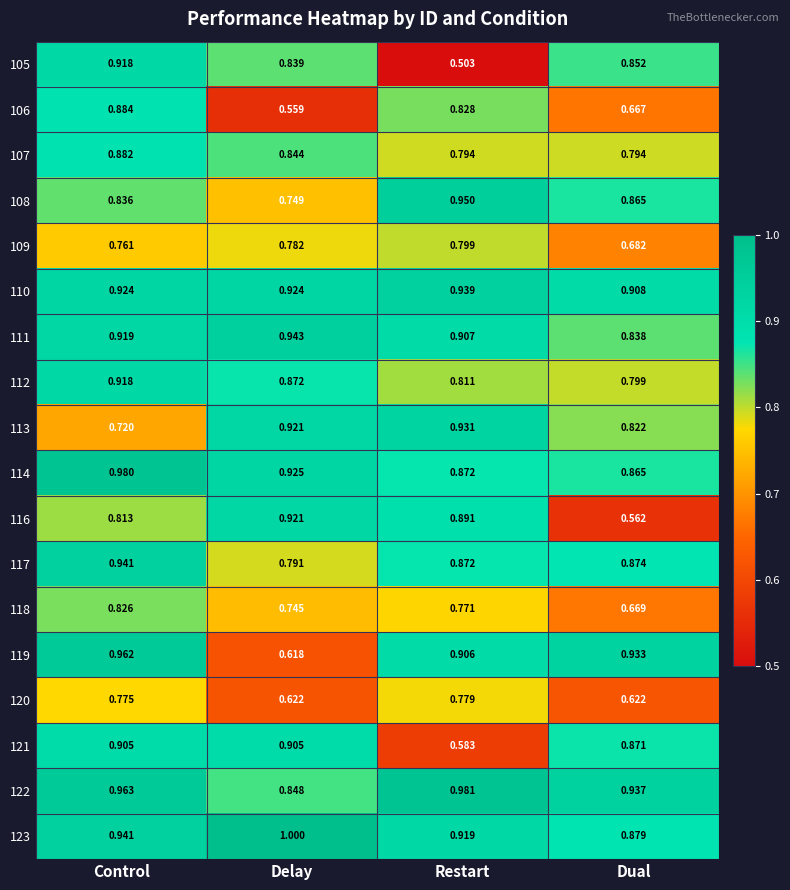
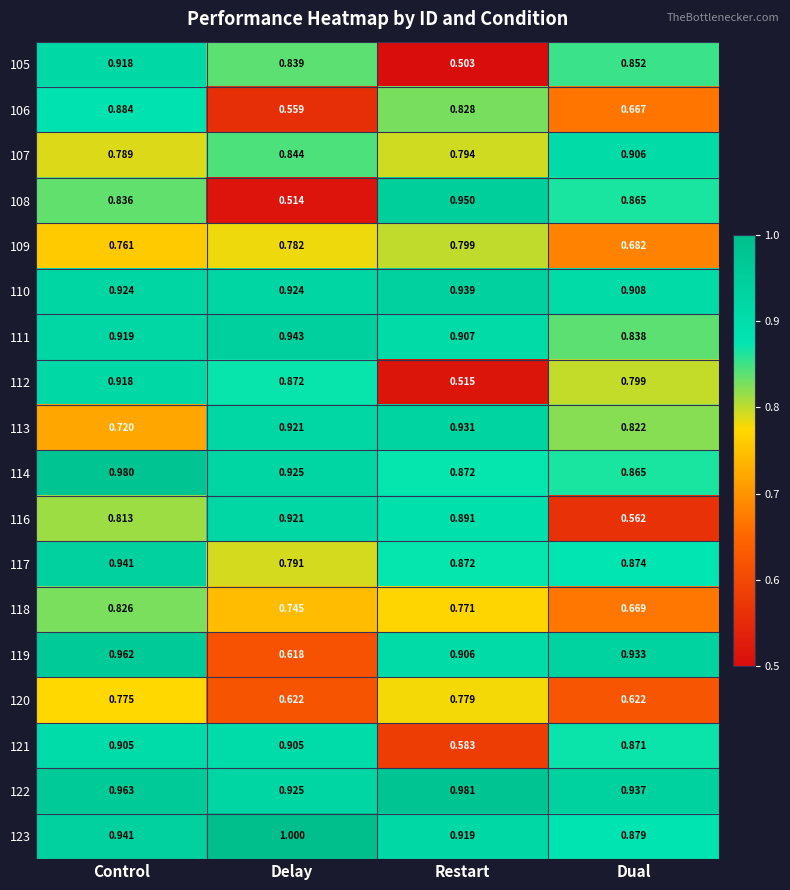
107, Control: 0.882 -> 0.789
107, Dual: 0.794 -> 0.906
108, Delay: 0.749 -> 0.514
112, Restart: 0.811 -> 0.515
122, Delay: 0.848 -> 0.925
